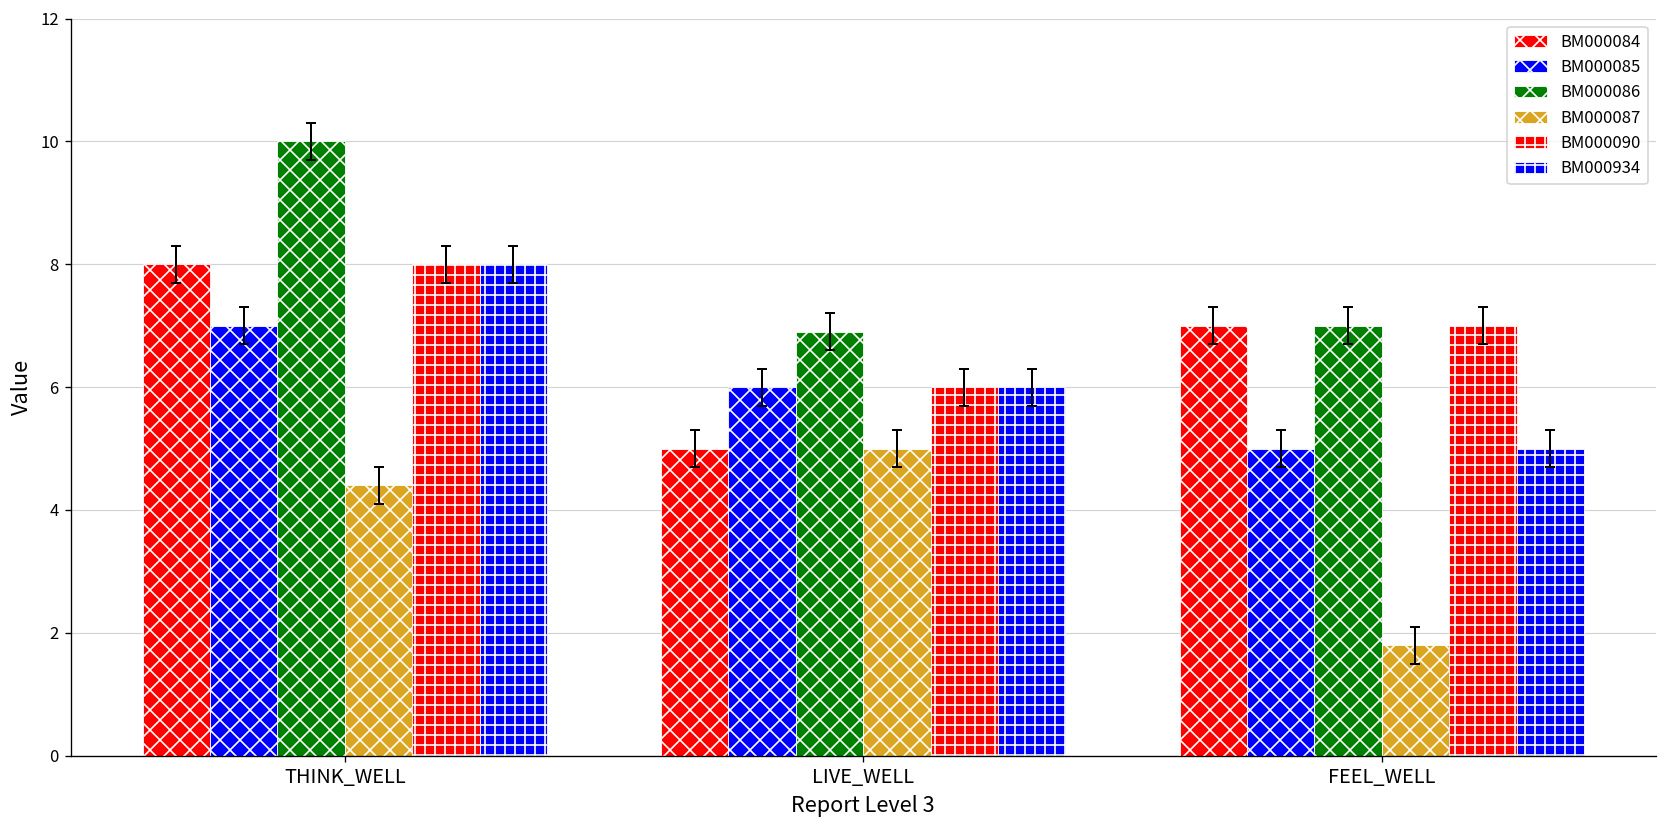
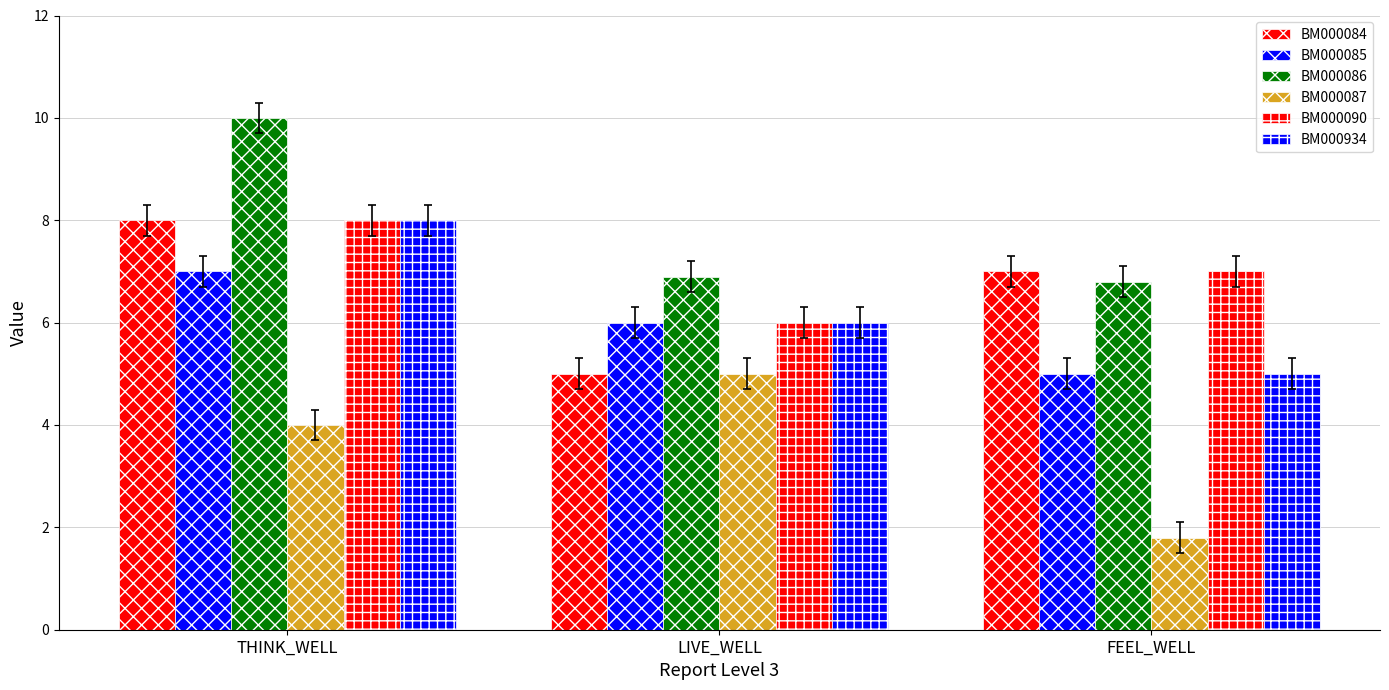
BM000087, THINK_WELL: 4.4 -> 4.0
BM000086, FEEL_WELL: 7.0 -> 6.8
